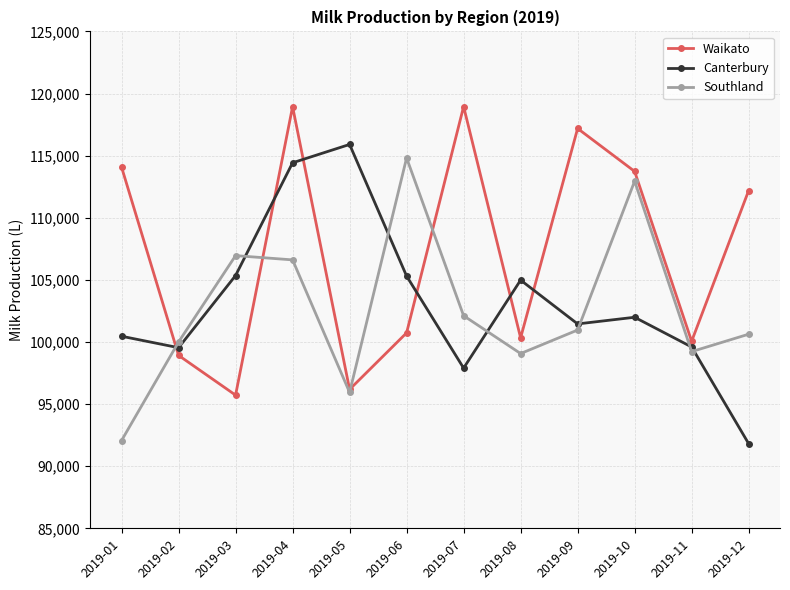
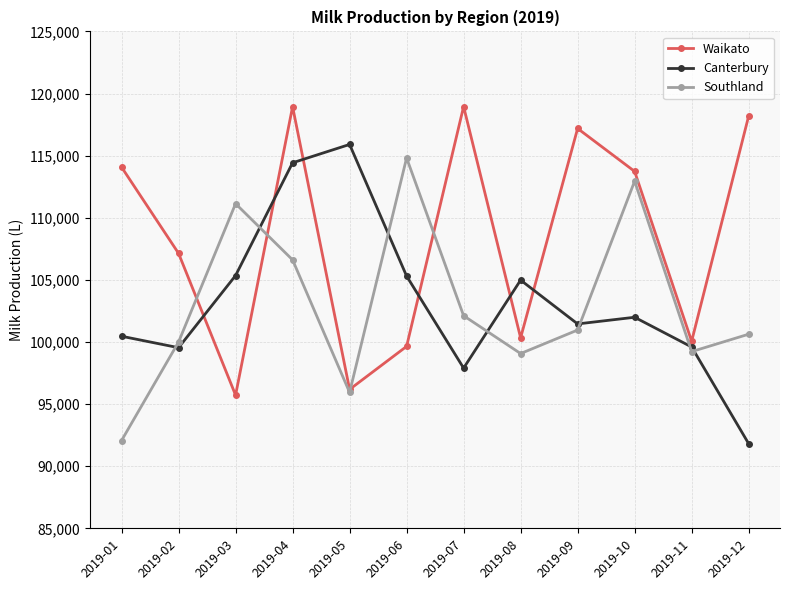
Waikato, 2019-02: 98,900 -> 107,100
Southland, 2019-03: 107,000 -> 111,100
Waikato, 2019-06: 100,700 -> 99,600
Waikato, 2019-12: 112,200 -> 118,200
